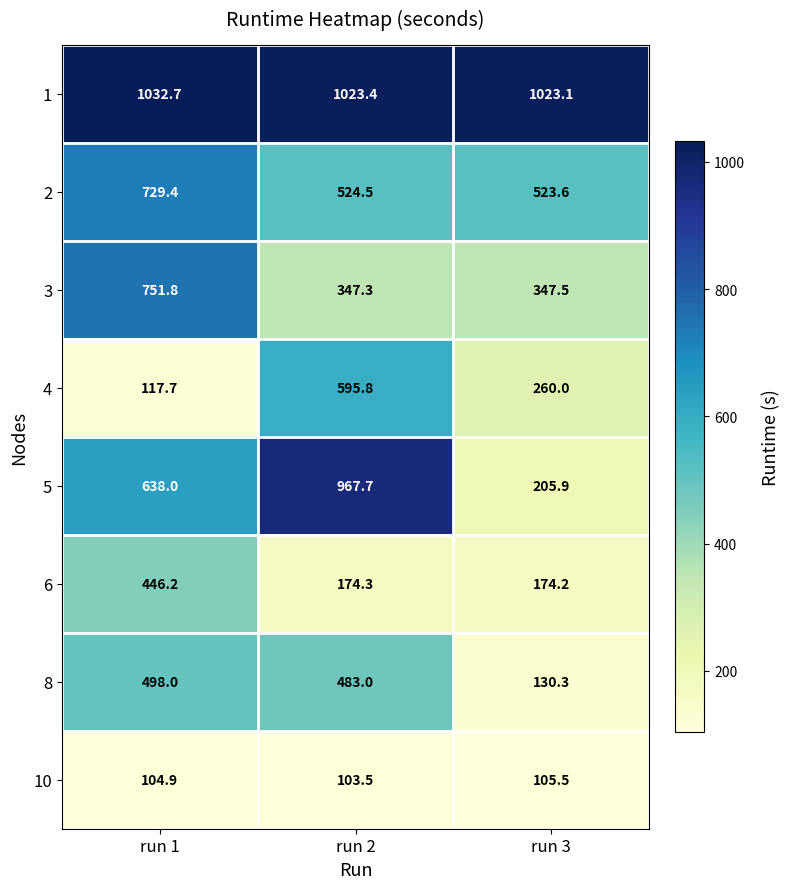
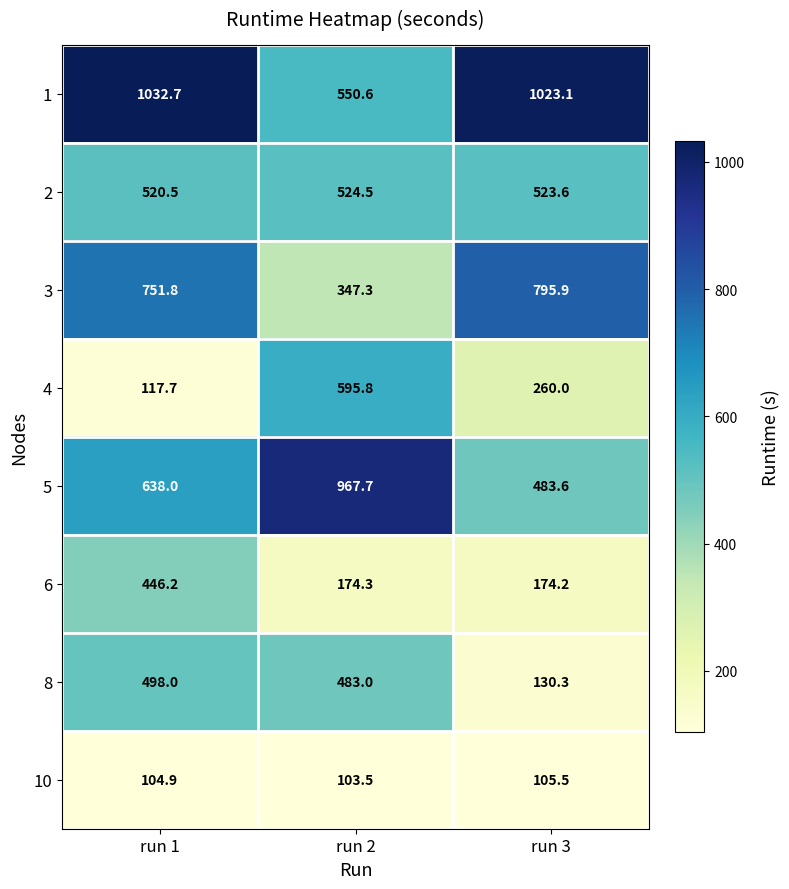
1, run 2: 1023.4 -> 550.6
2, run 1: 729.4 -> 520.5
3, run 3: 347.5 -> 795.9
5, run 3: 205.9 -> 483.6
